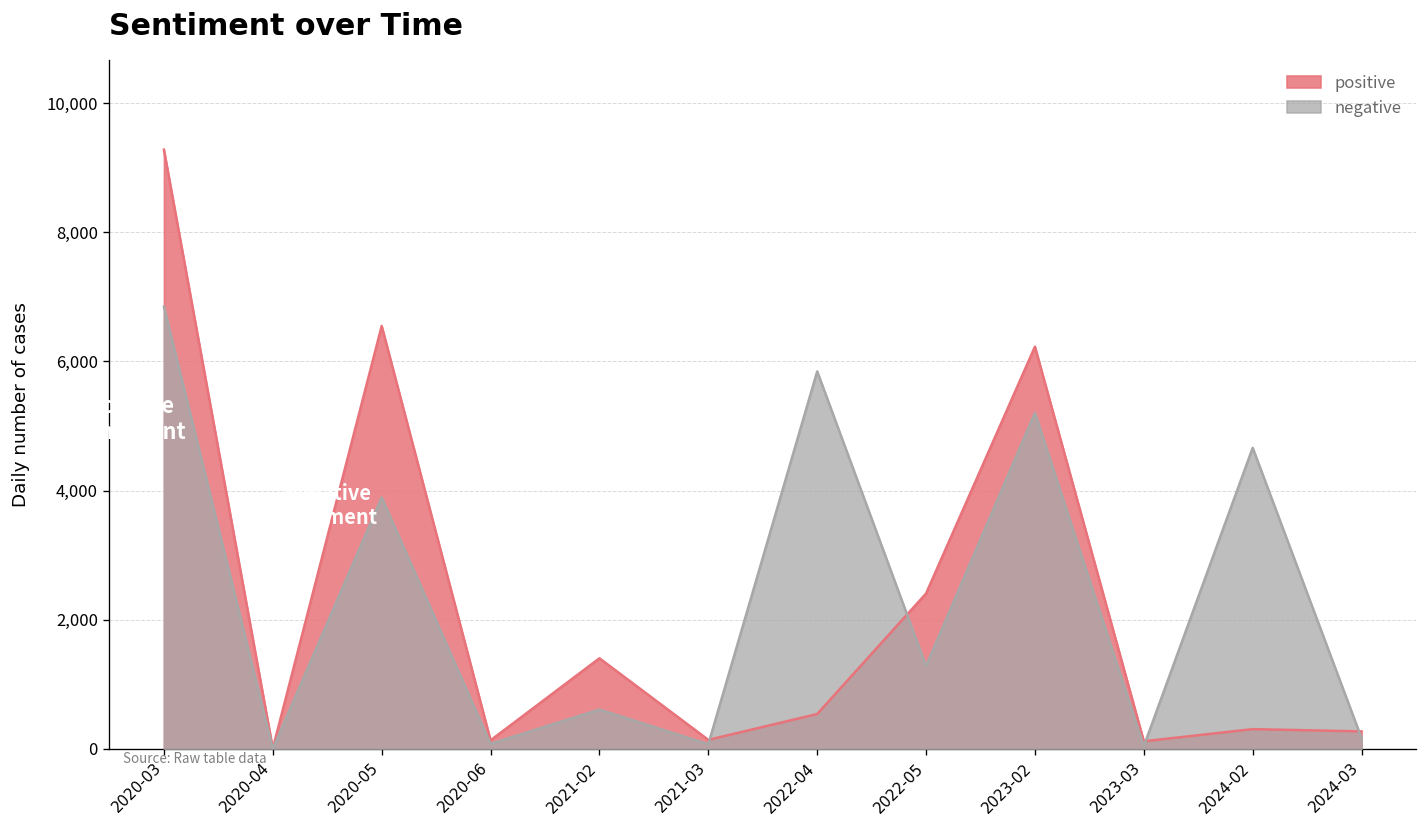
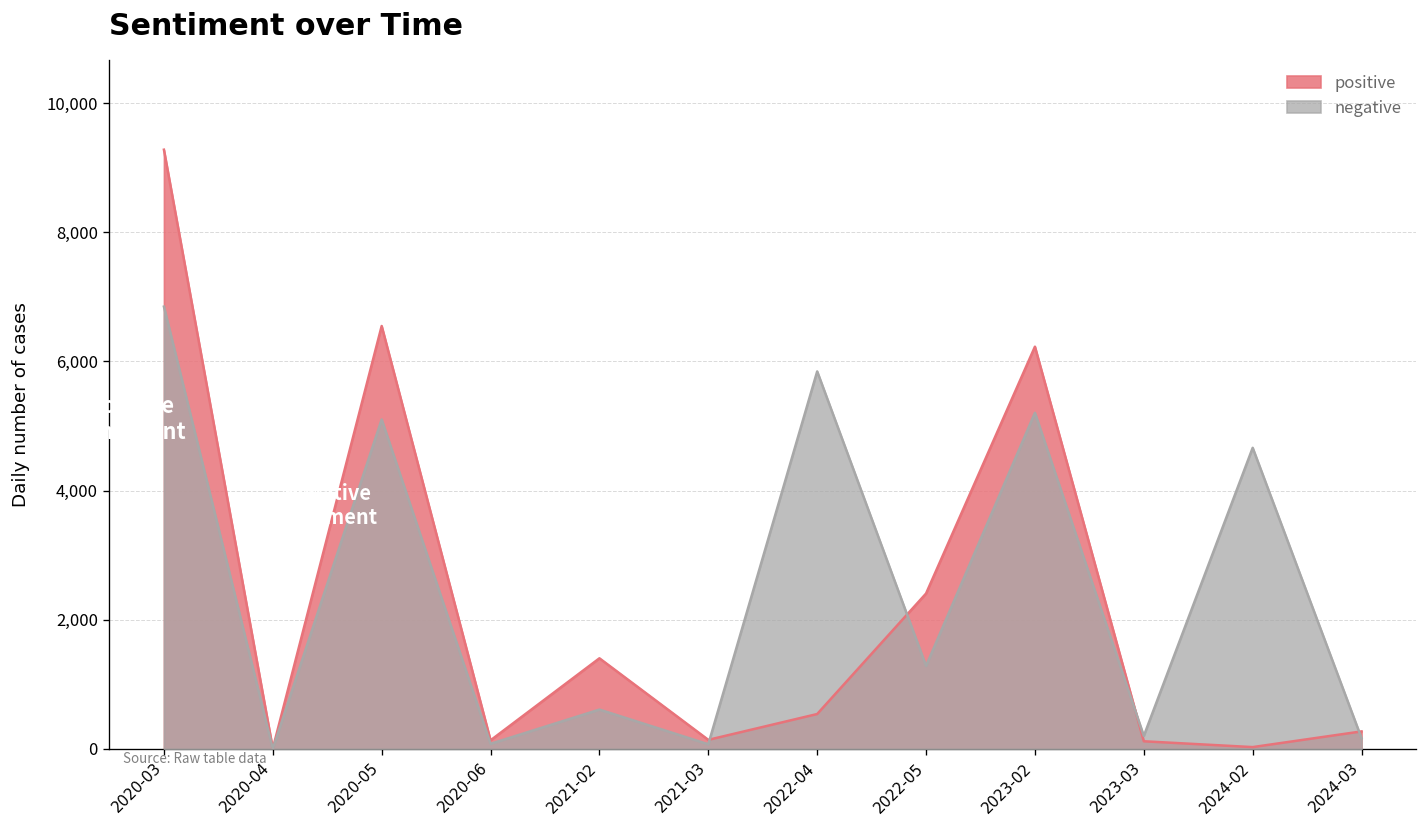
negative, 2020-05: 3,900 -> 5,100
negative, 2023-03: 0 -> 200
positive, 2024-02: 300 -> 0
